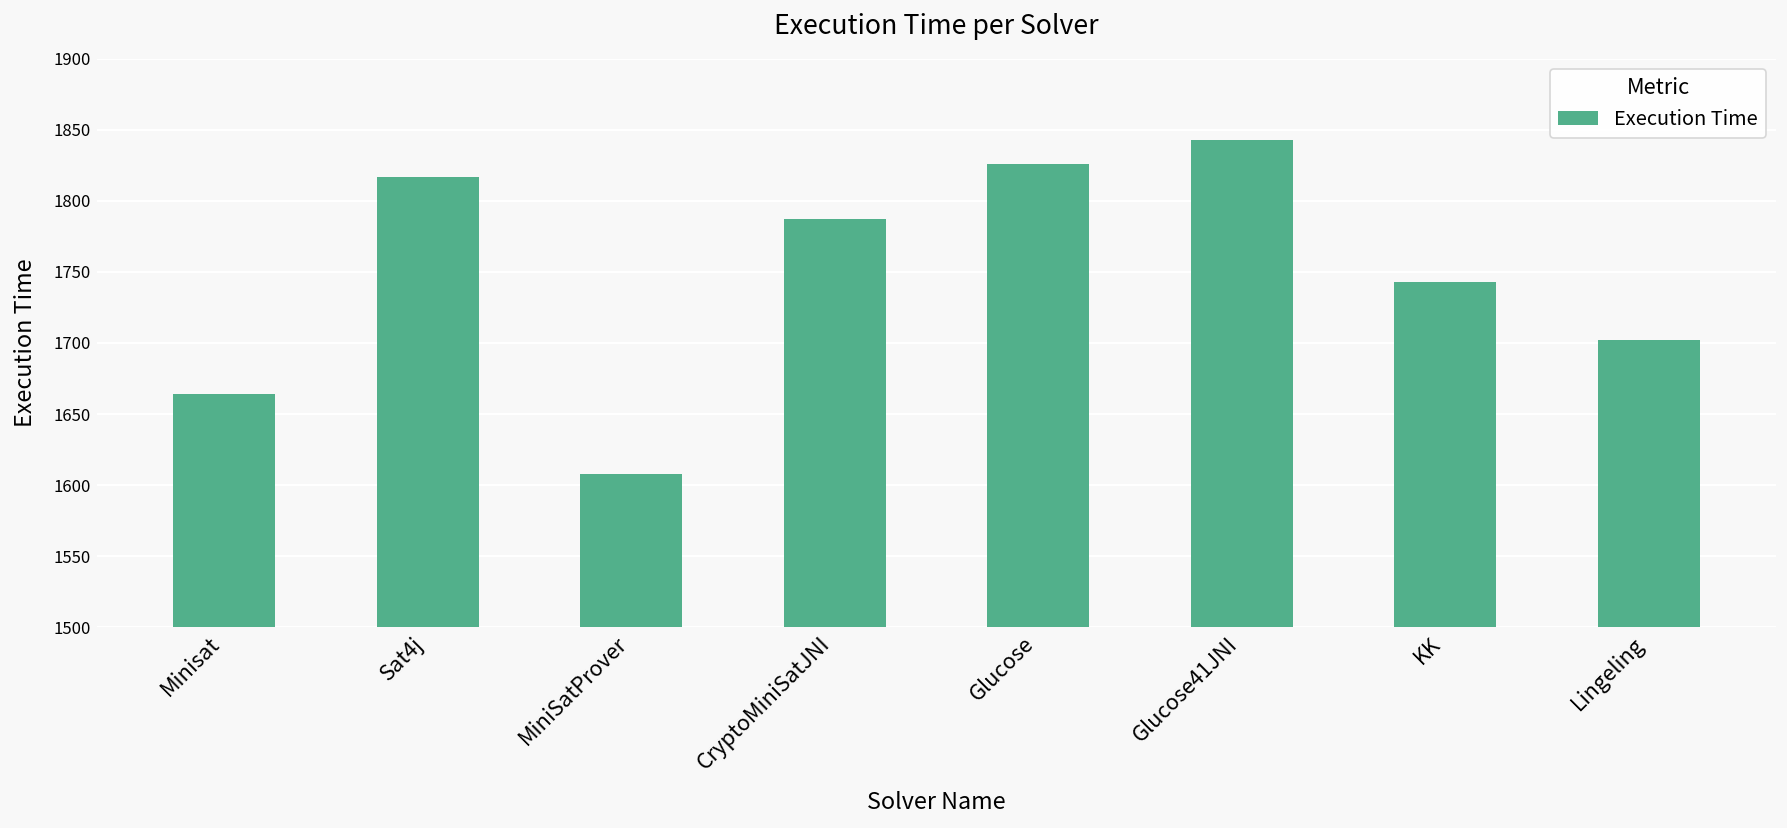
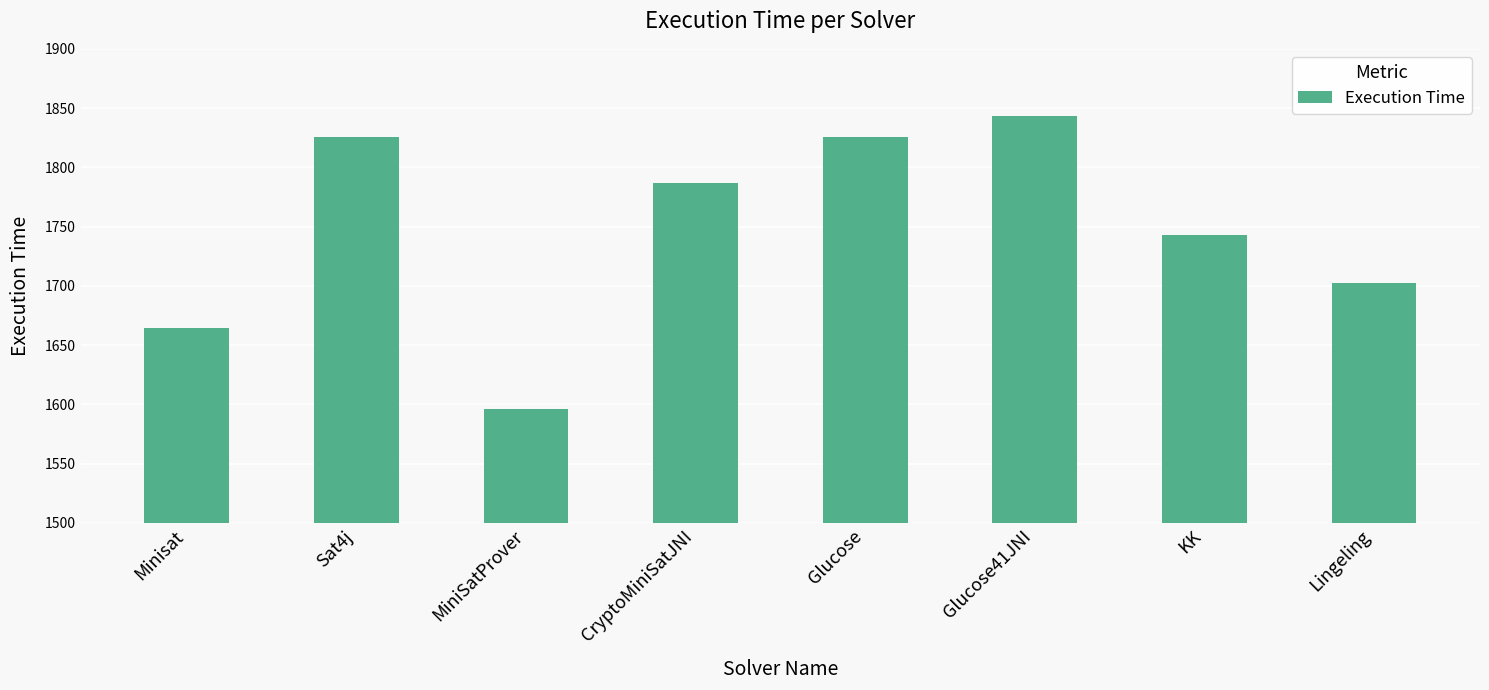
Sat4j: 1817 -> 1826
MiniSatProver: 1608 -> 1596
